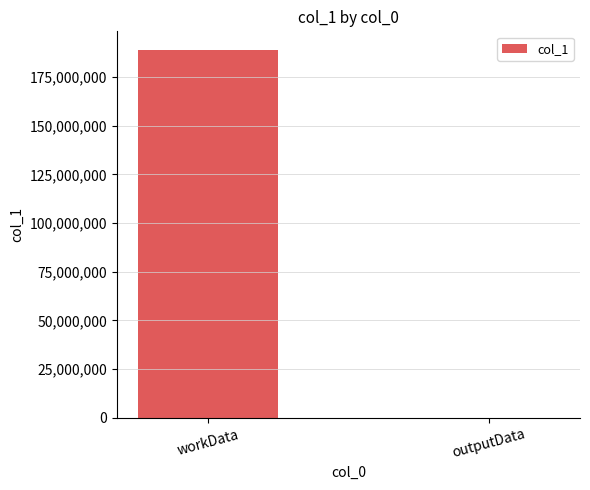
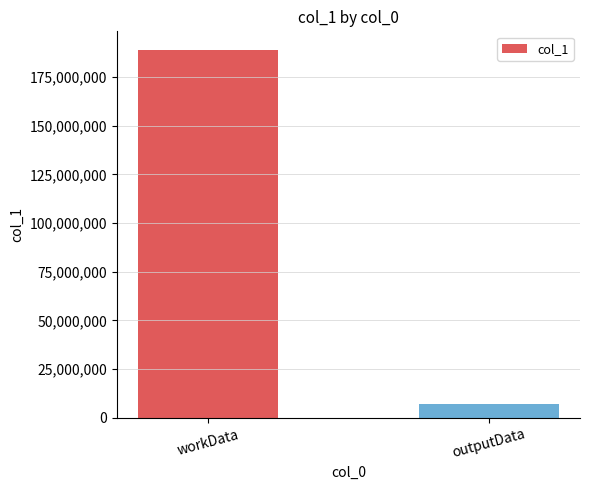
outputData: 0 -> 7,000,000
